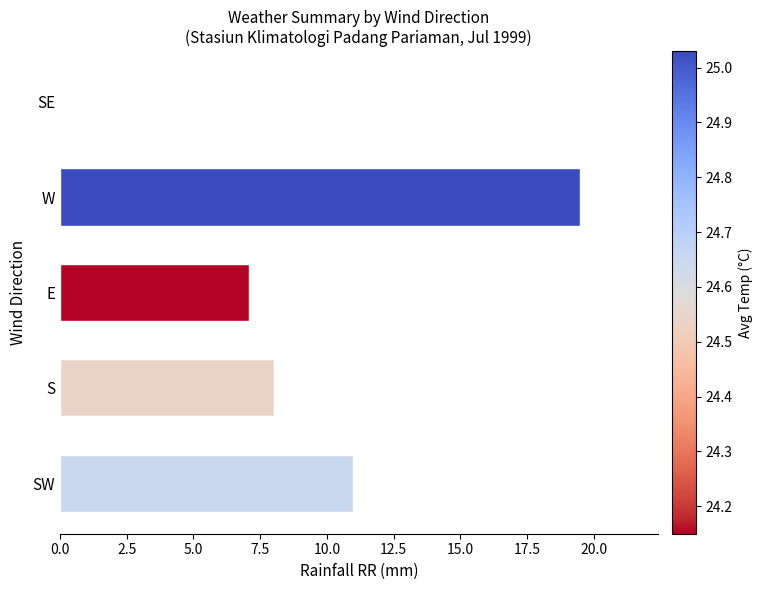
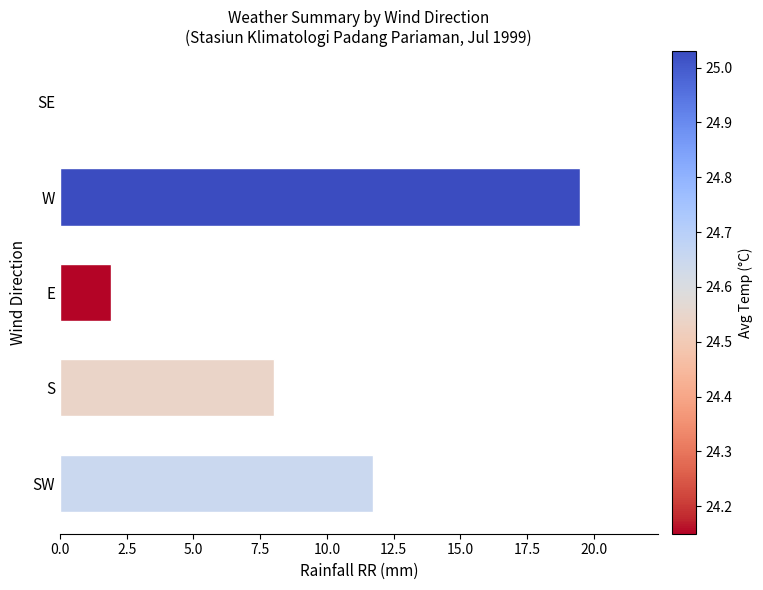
E: 7.1 -> 1.9
SW: 11.0 -> 11.7
